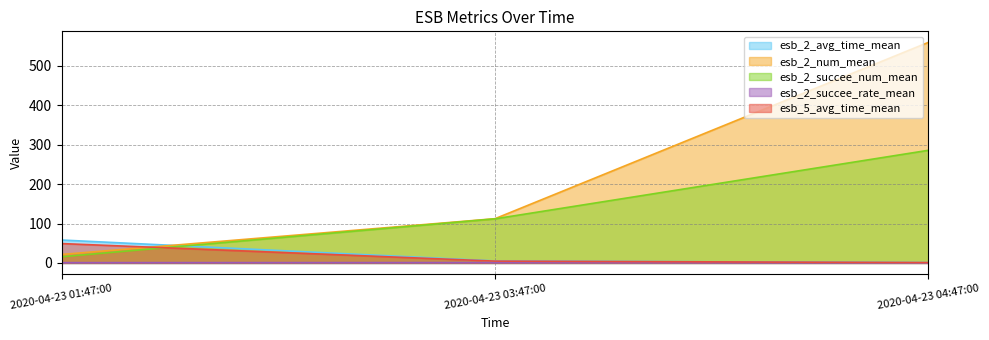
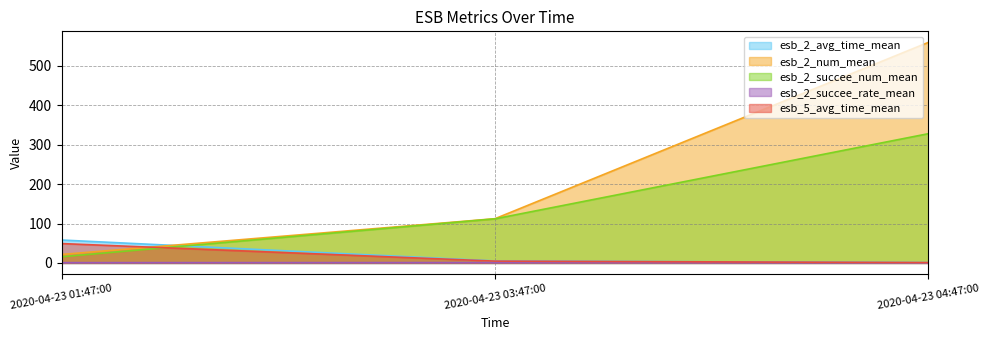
esb_2_succee_num_mean, 2020-04-23 04:47:00: 290 -> 330
